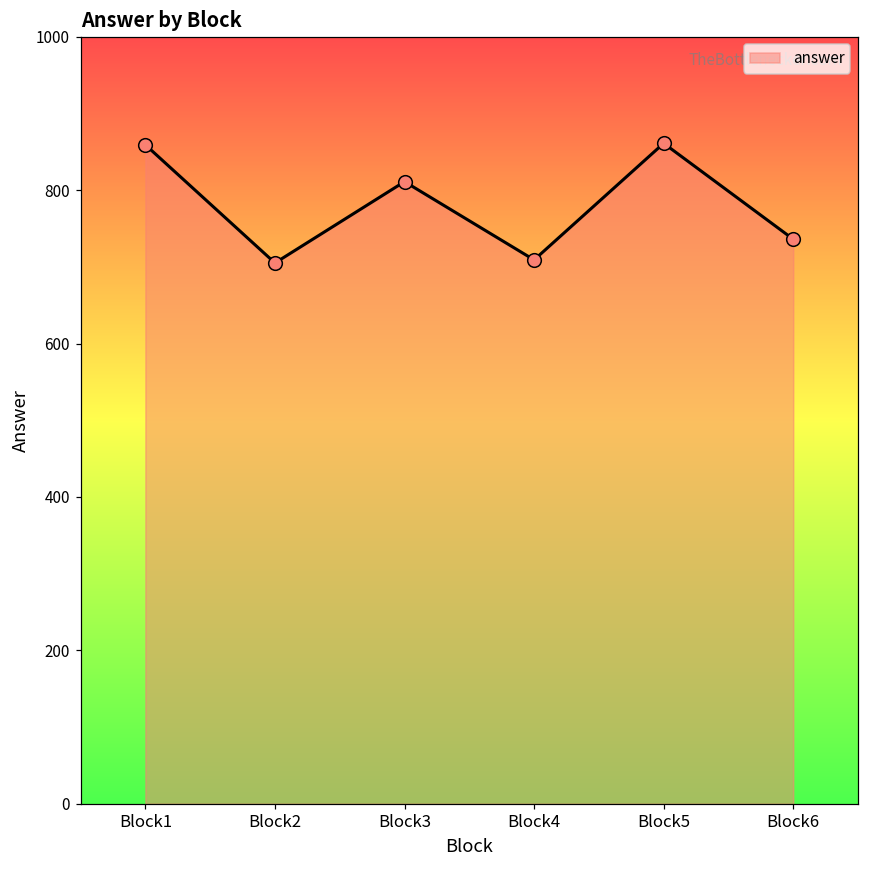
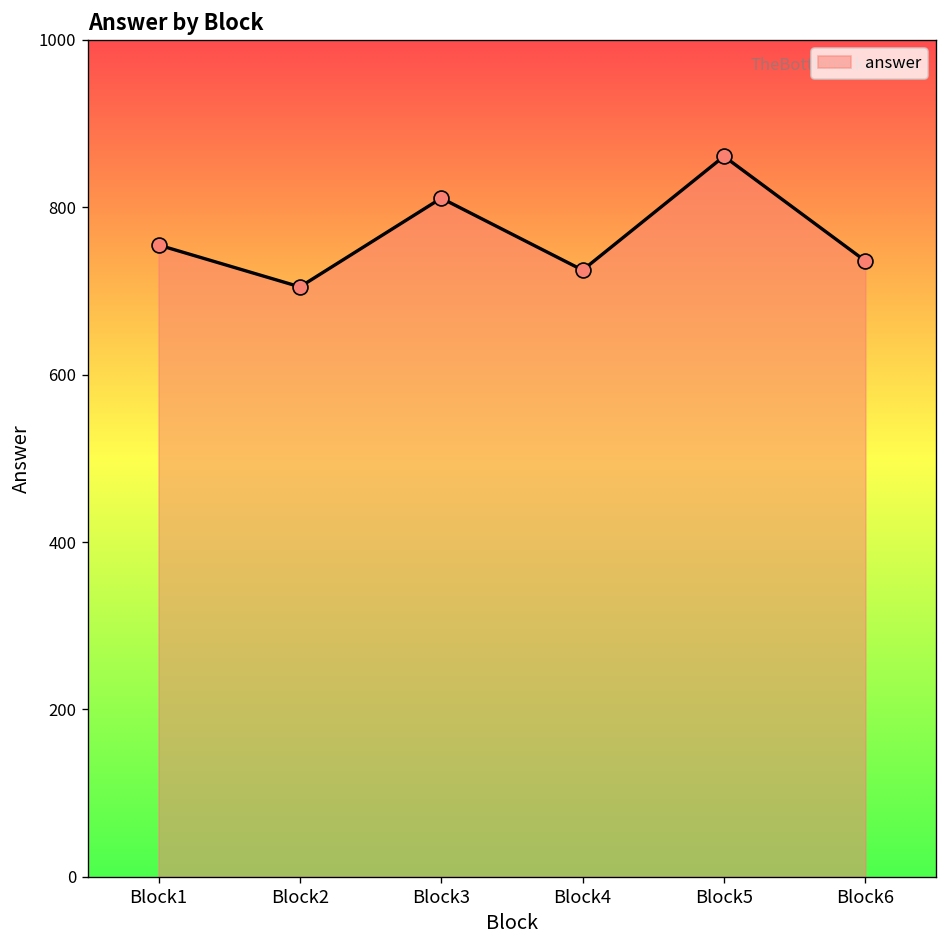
Block1: 860 -> 760
Block4: 710 -> 730
